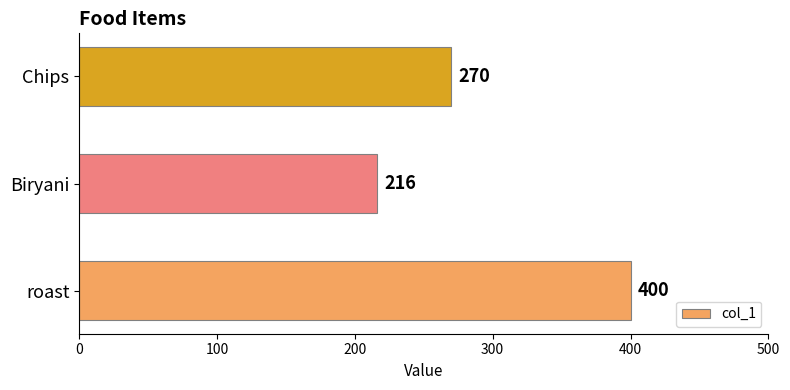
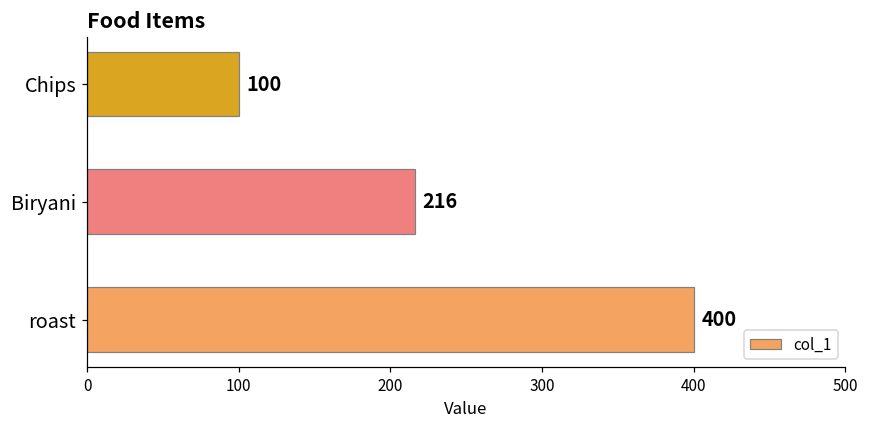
Chips: 270 -> 100
